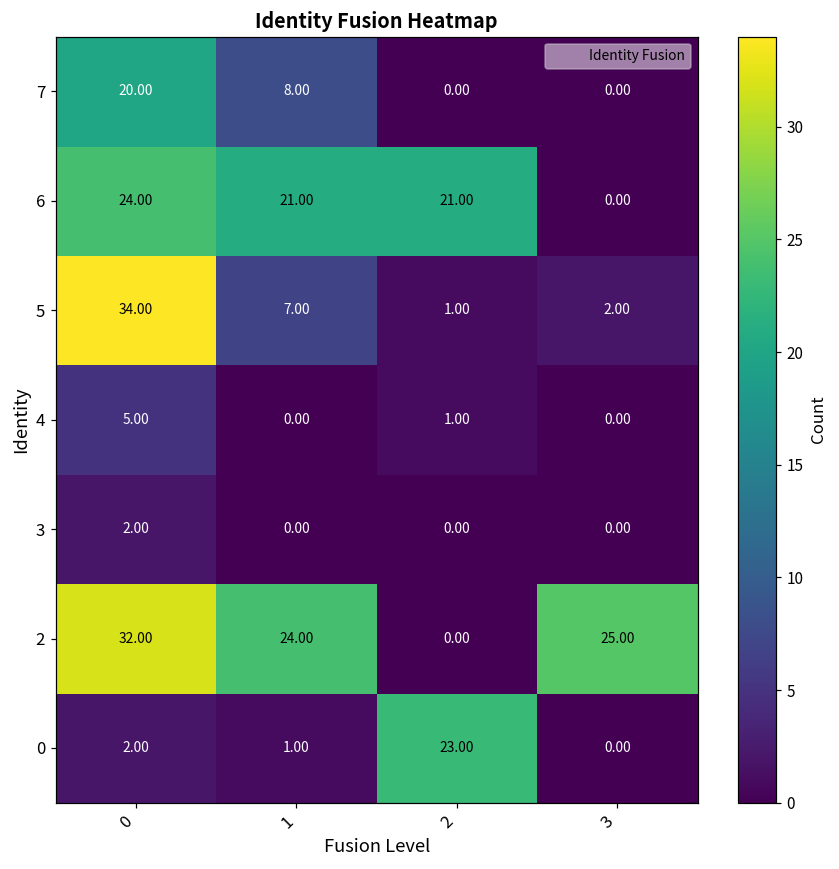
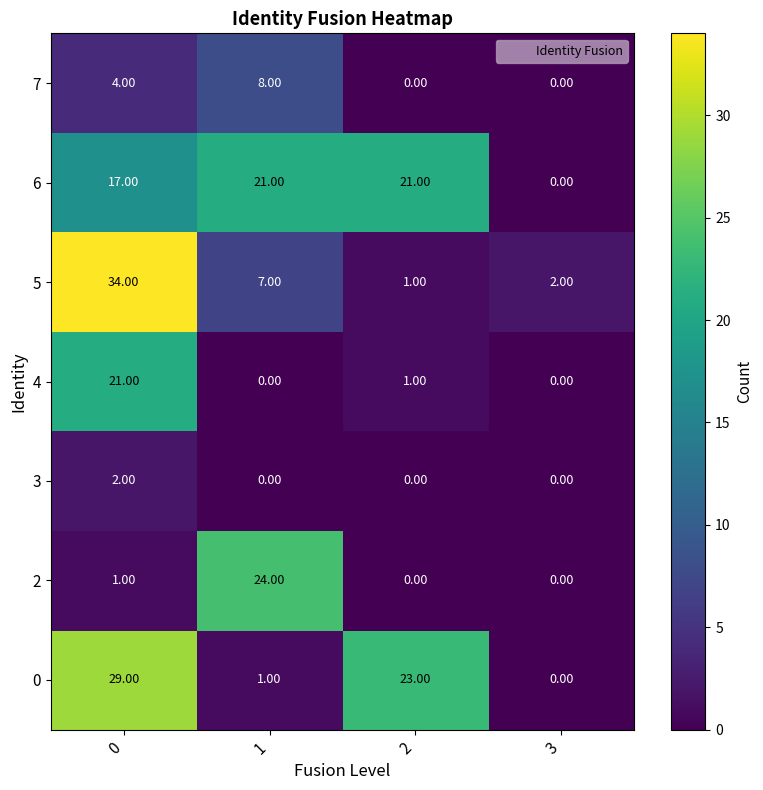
7, 0: 20.00 -> 4.00
6, 0: 24.00 -> 17.00
4, 0: 5.00 -> 21.00
2, 0: 32.00 -> 1.00
2, 3: 25.00 -> 0.00
0, 0: 2.00 -> 29.00
